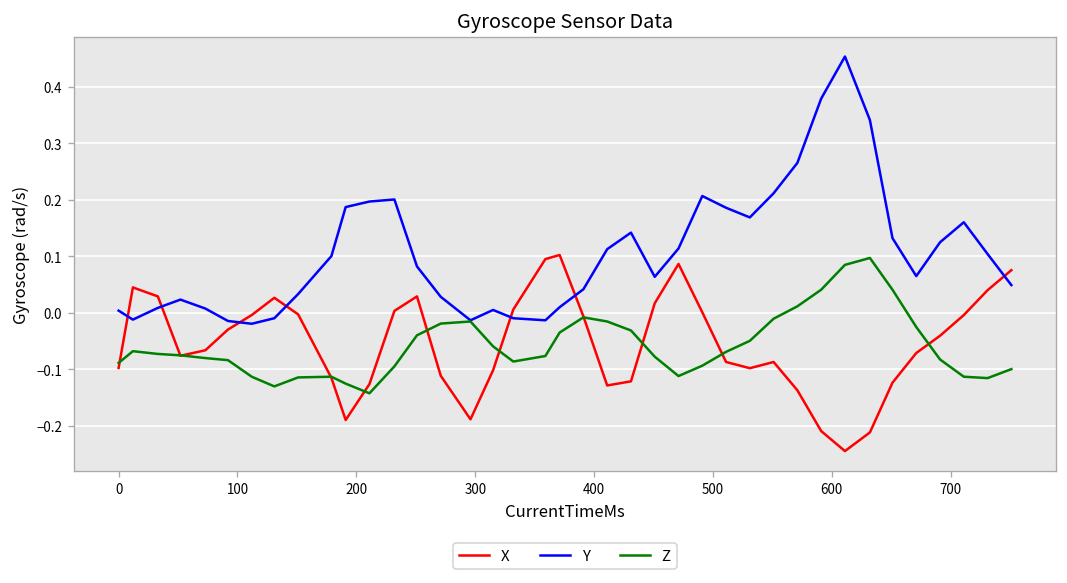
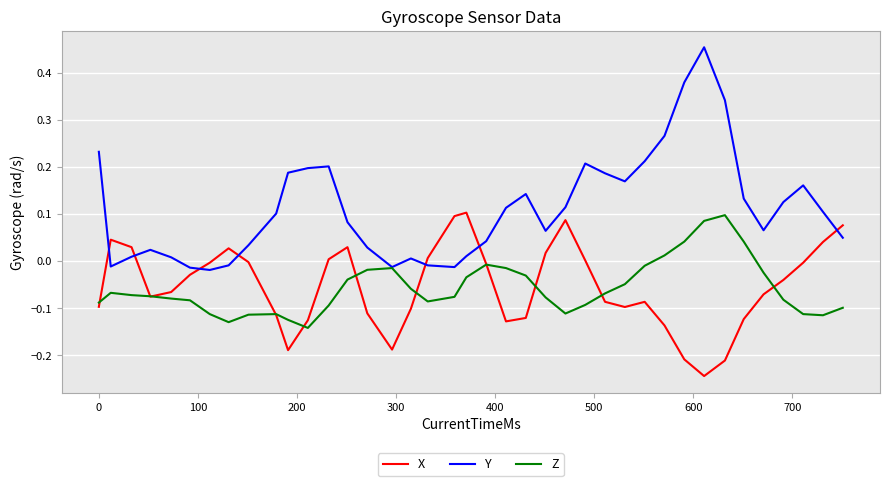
Y, 0: 0.00 -> 0.23
